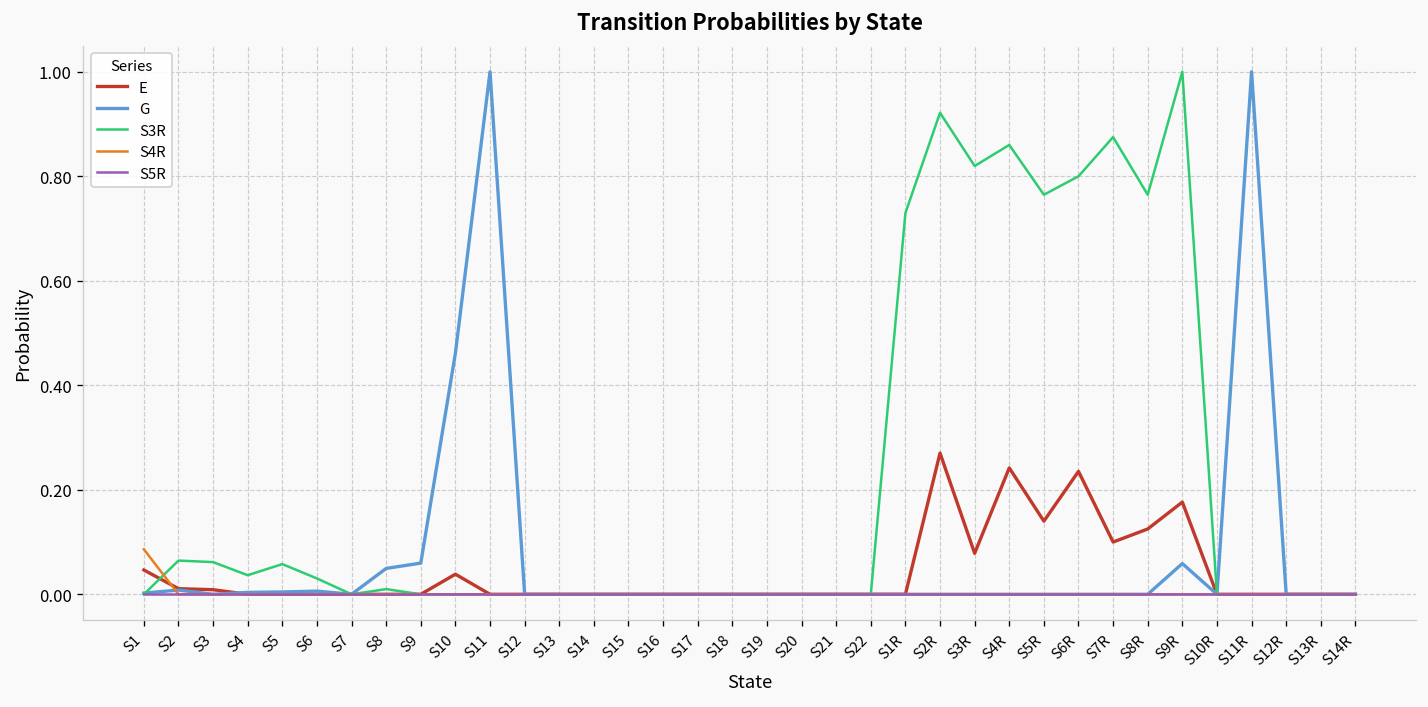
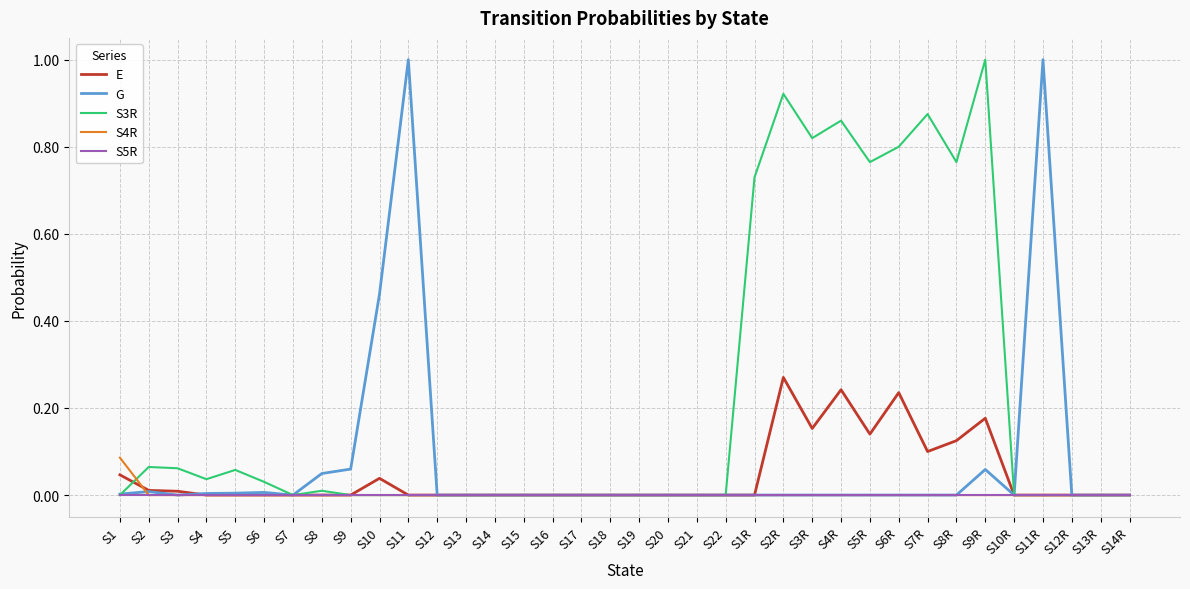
E, S3R: 0.08 -> 0.15
